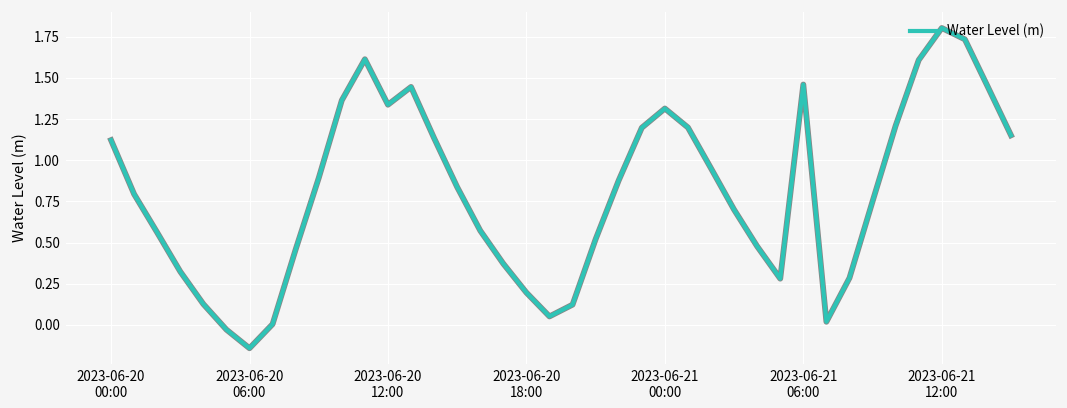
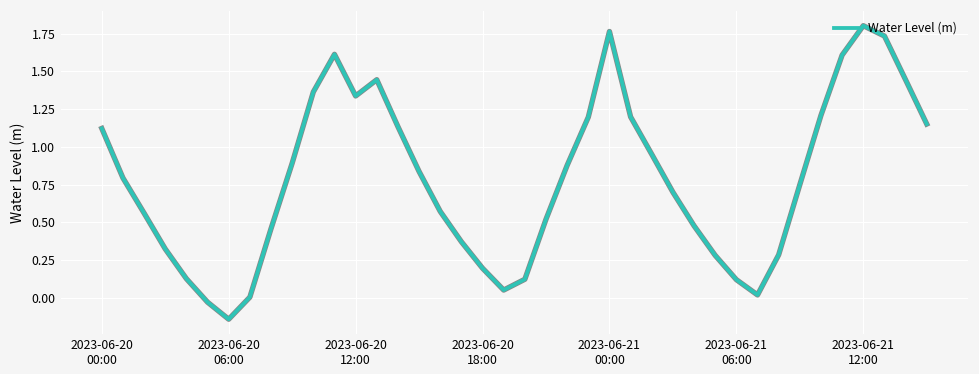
2023-06-21 00:00: 1.31 -> 1.76
2023-06-21 06:00: 1.46 -> 0.12
